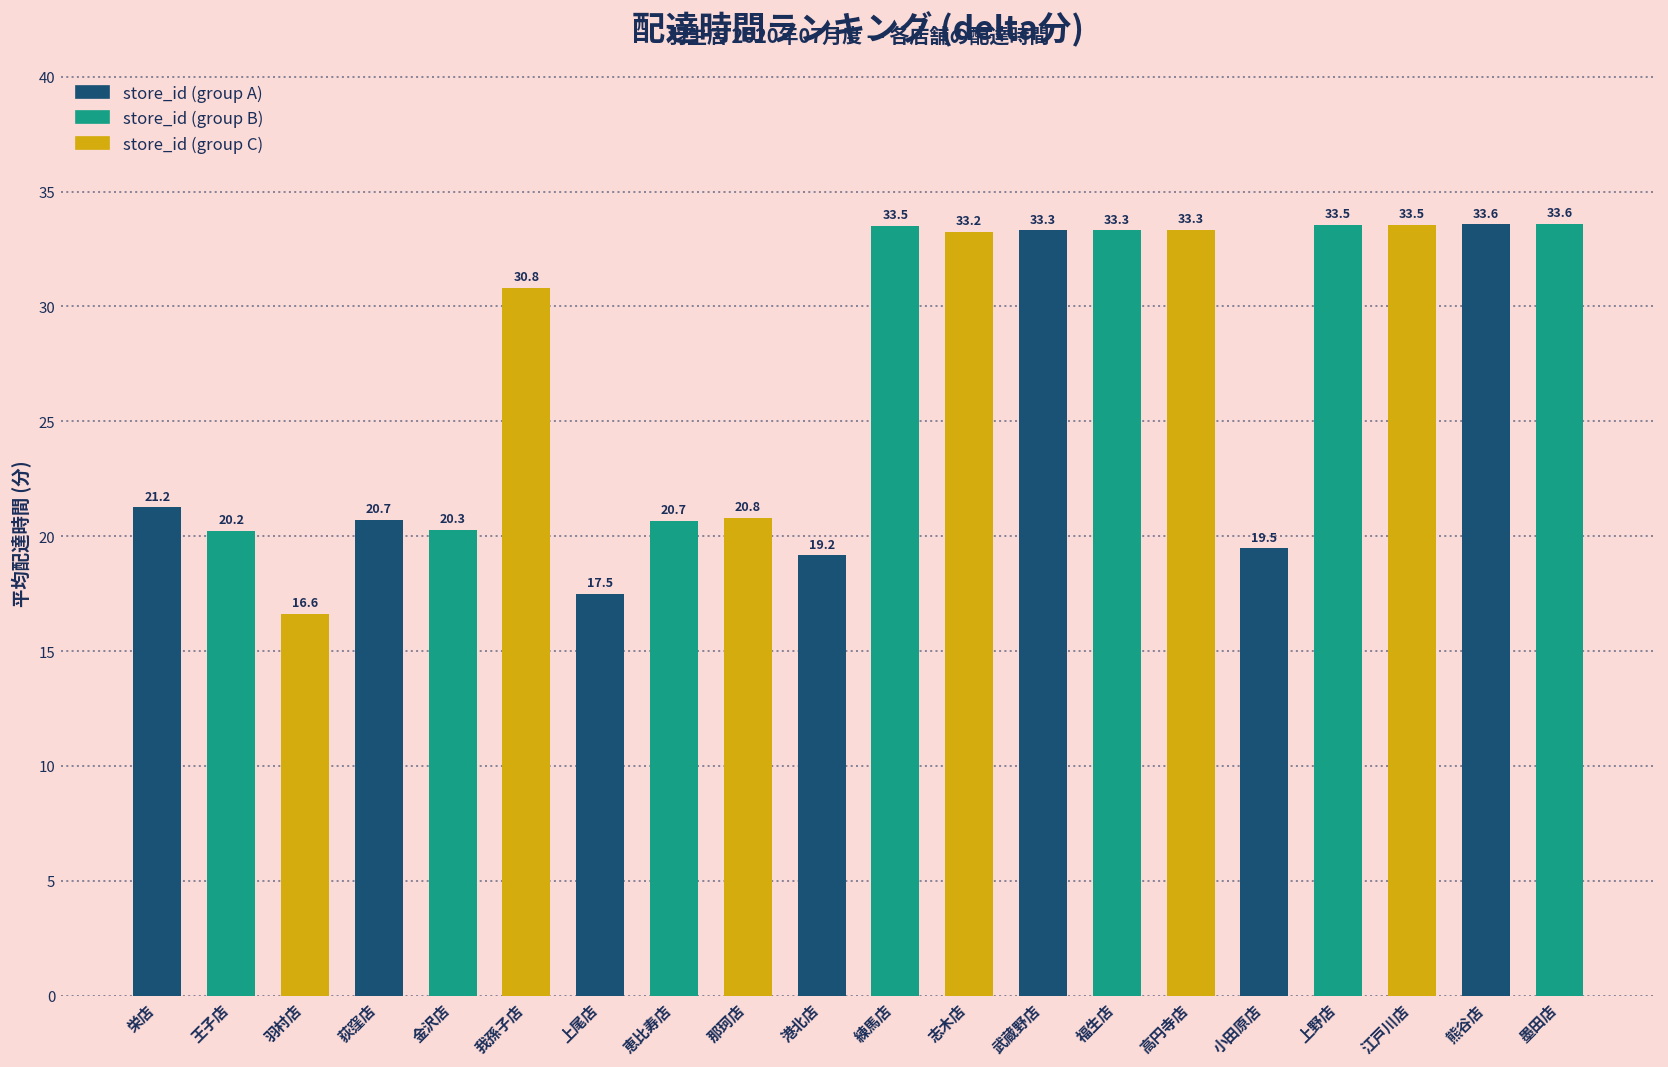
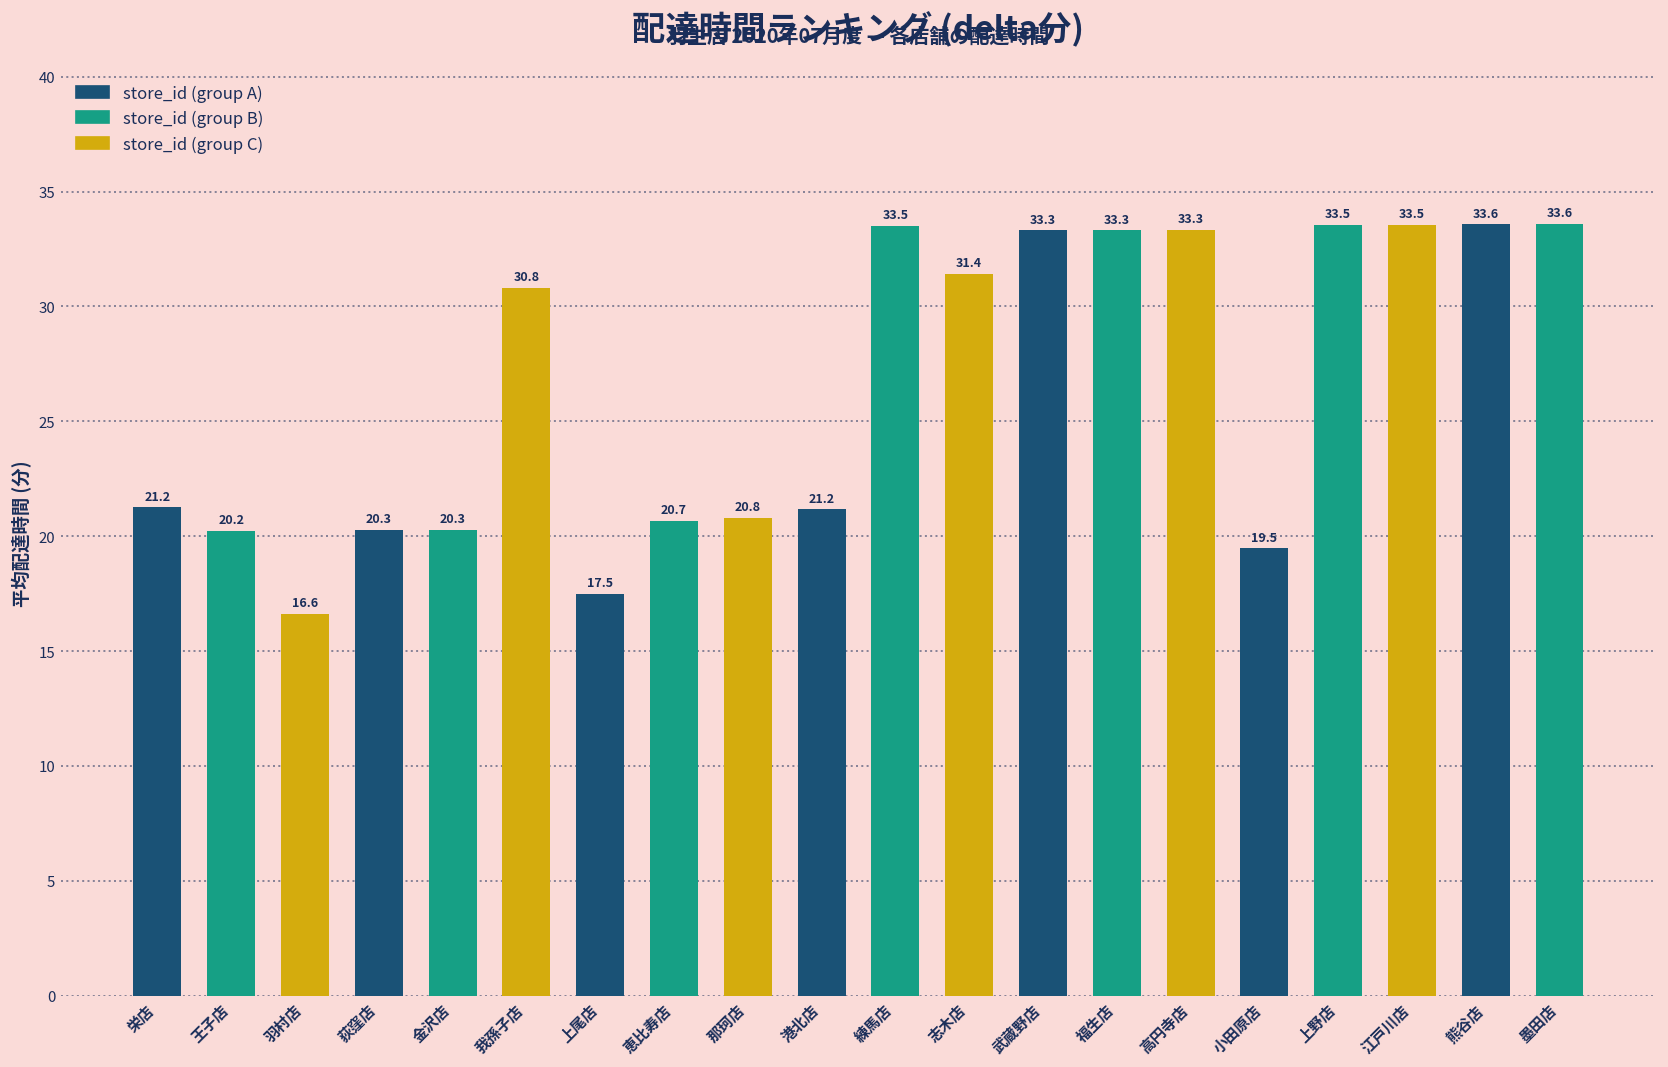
荻窪店: 20.7 -> 20.3
港北店: 19.2 -> 21.2
志木店: 33.2 -> 31.4
